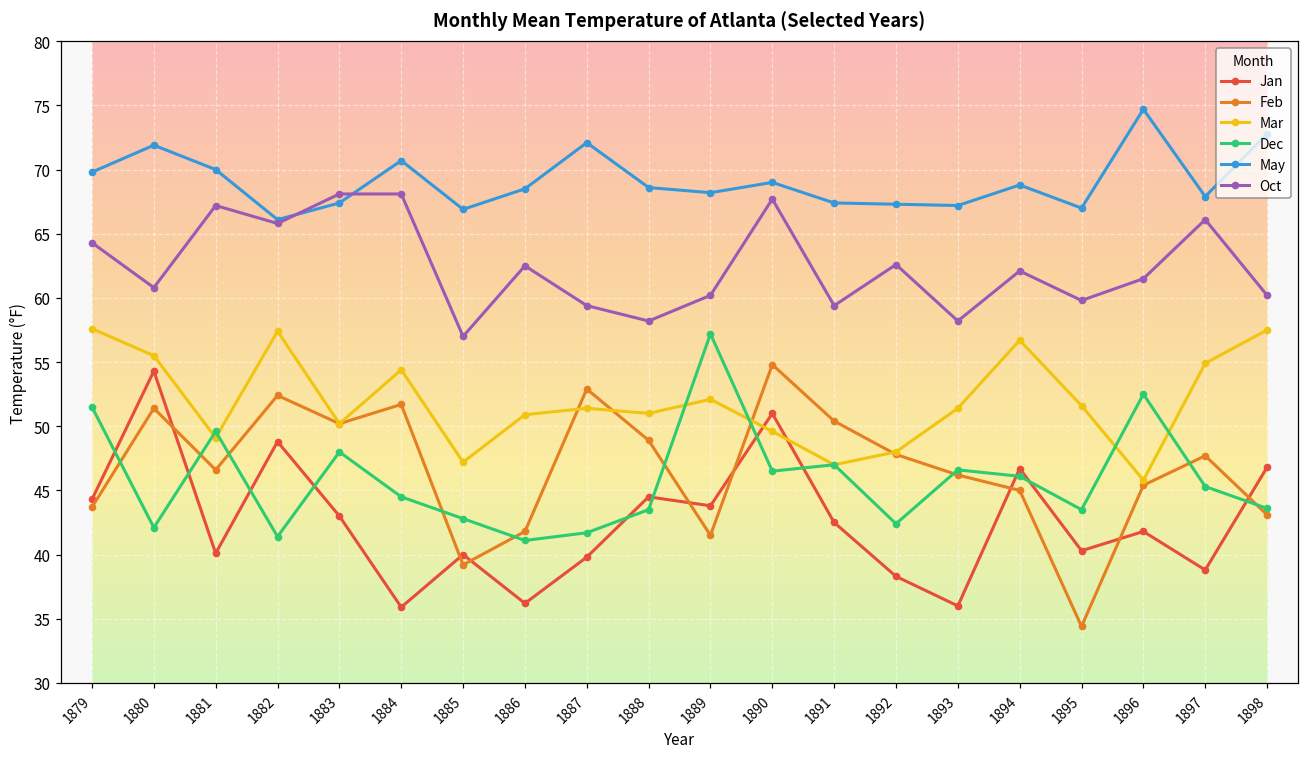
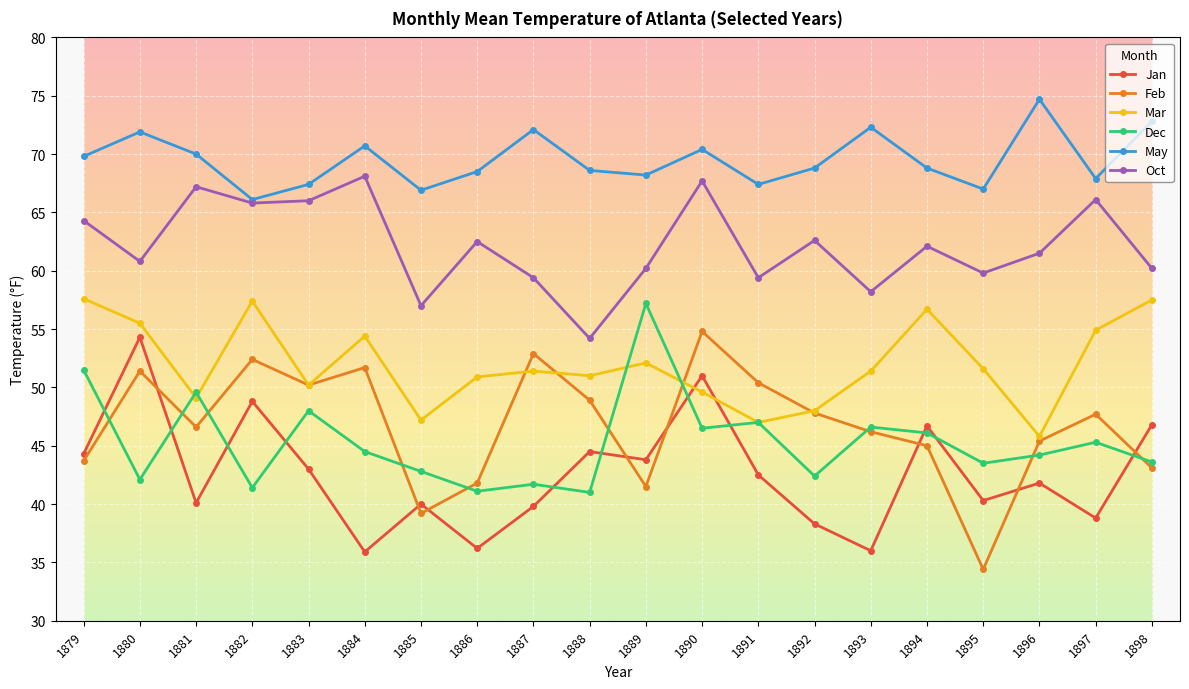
Oct, 1883: 68.1 -> 66.0
Dec, 1888: 43.5 -> 41.0
Oct, 1888: 58.2 -> 54.2
May, 1890: 69.0 -> 70.4
May, 1892: 67.3 -> 68.8
May, 1893: 67.2 -> 72.3
Dec, 1896: 52.5 -> 44.2
